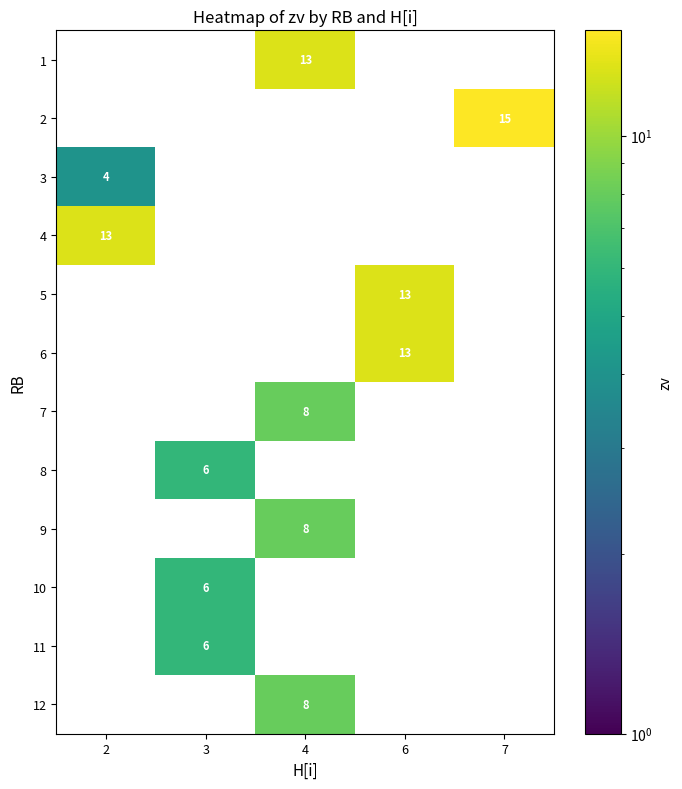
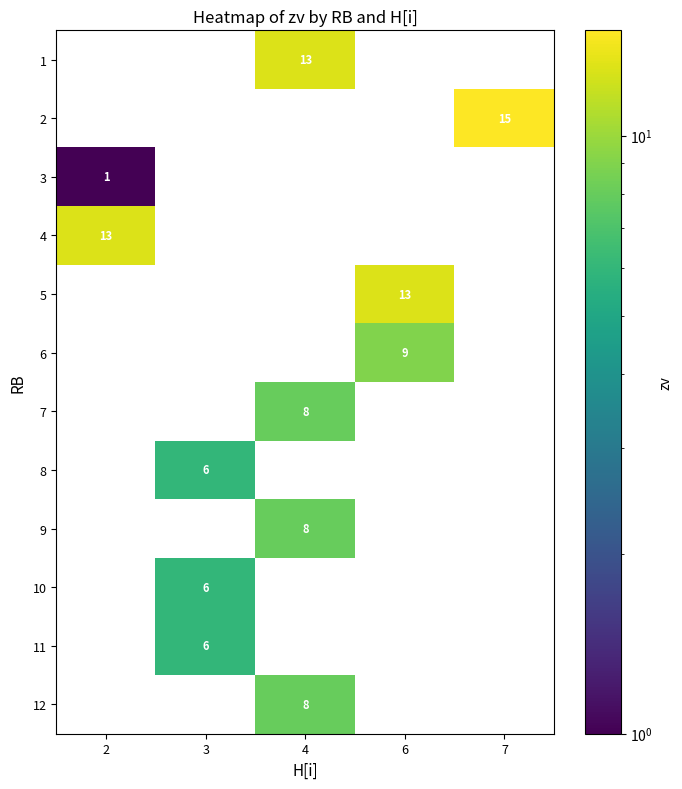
3, 2: 4 -> 1
6, 6: 13 -> 9
